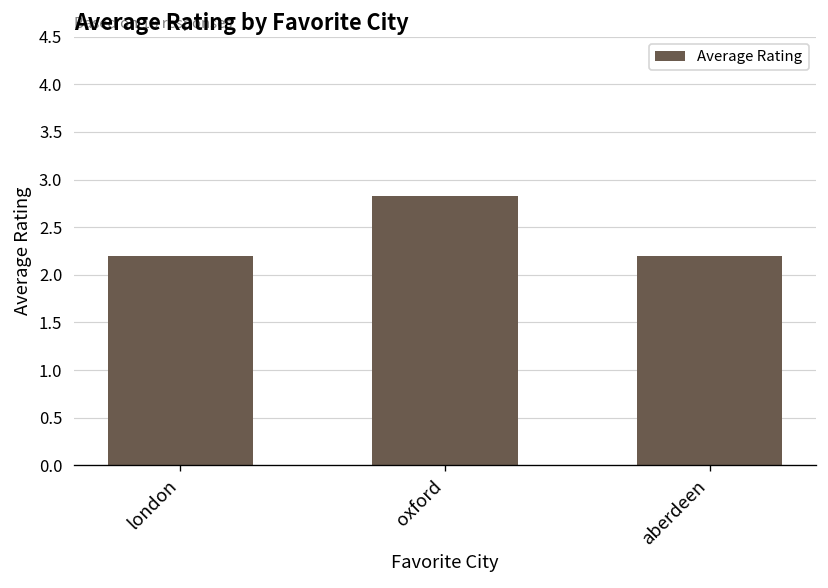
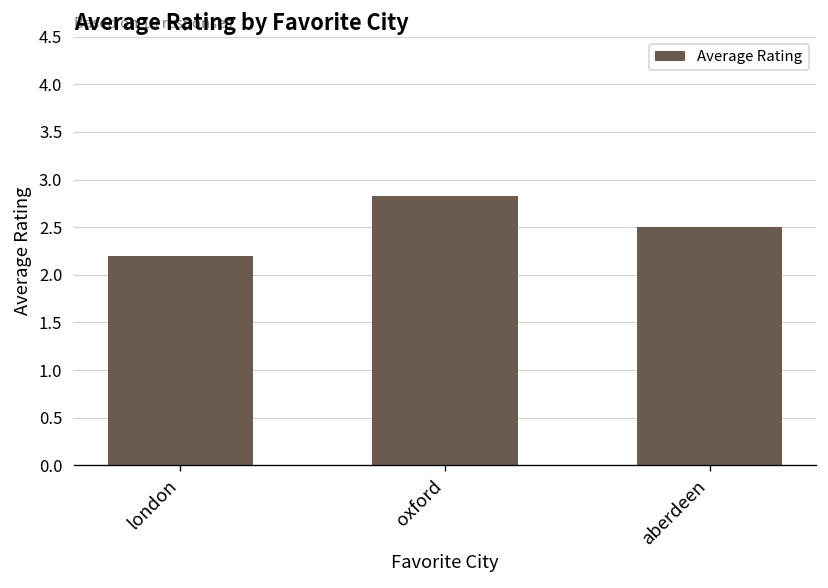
aberdeen: 2.2 -> 2.5
